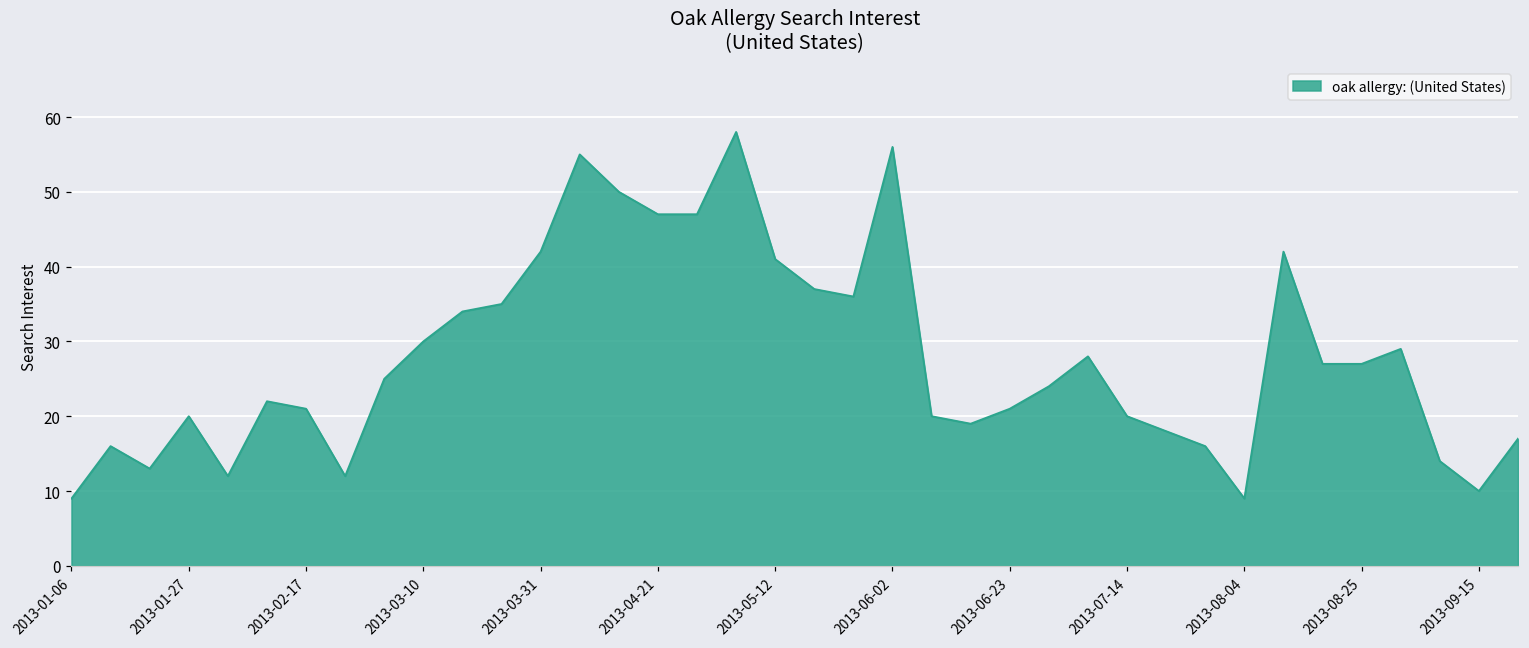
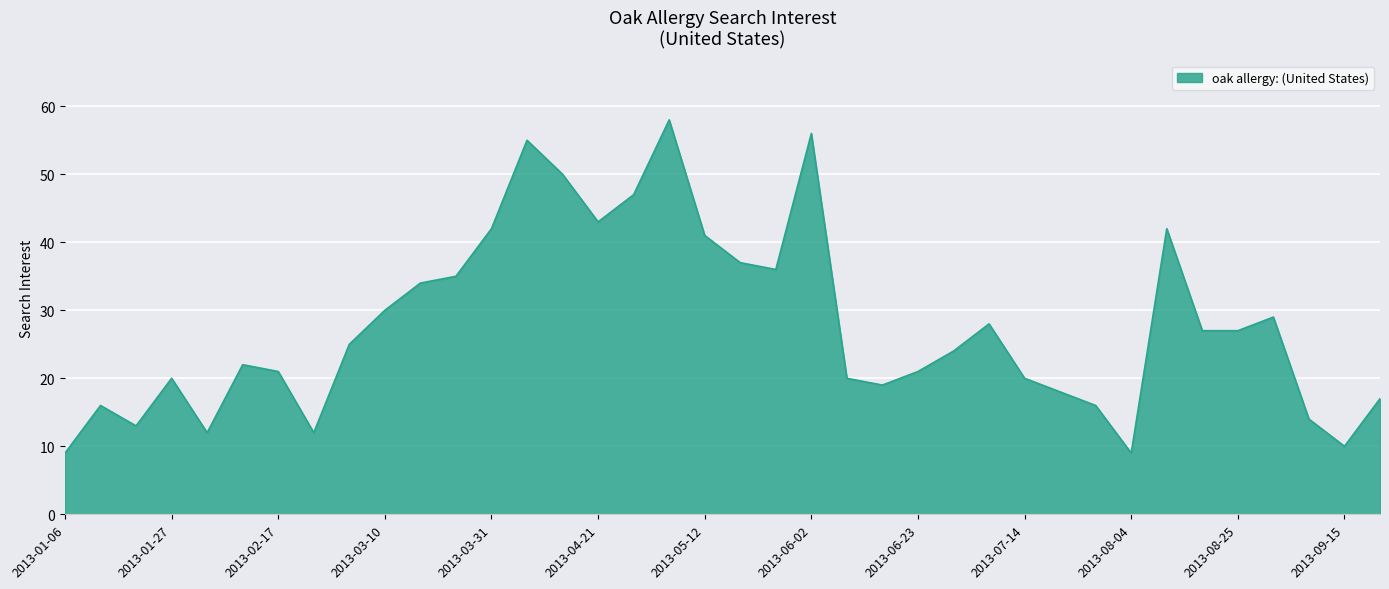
2013-04-21: 47 -> 43
